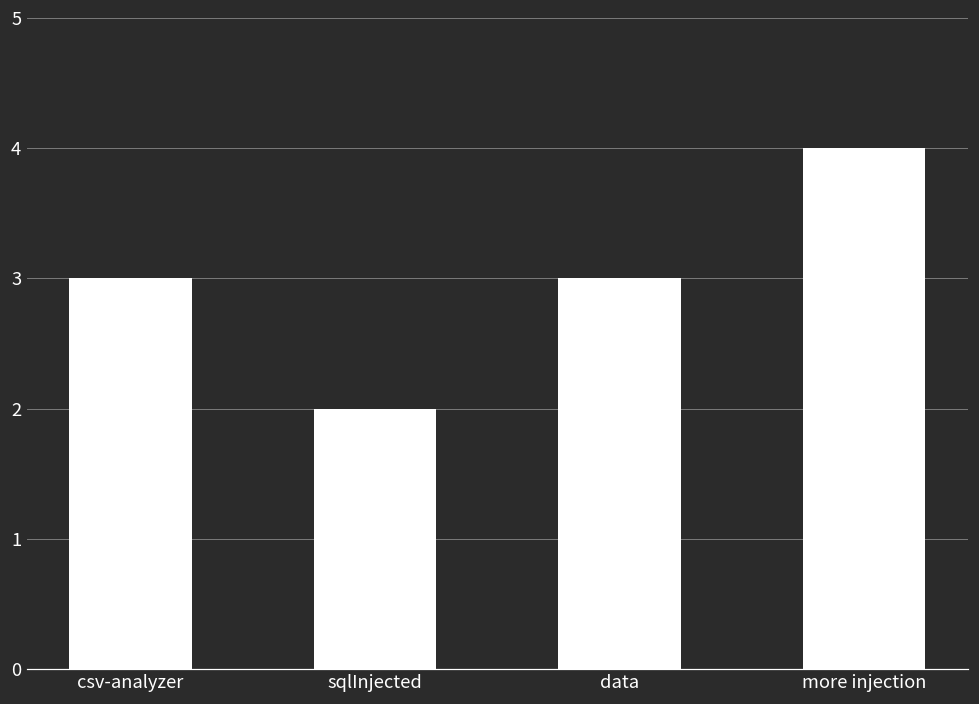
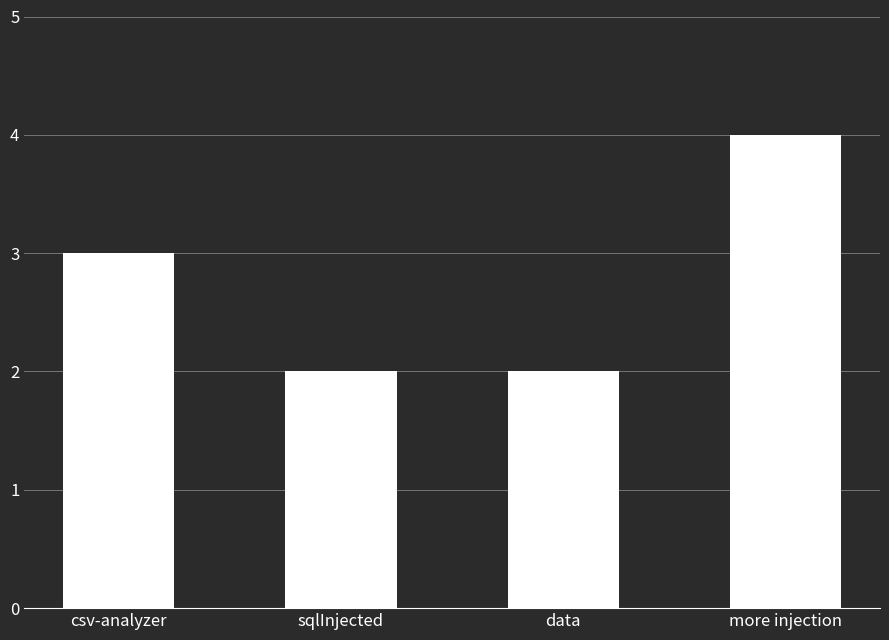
data: 3 -> 2
